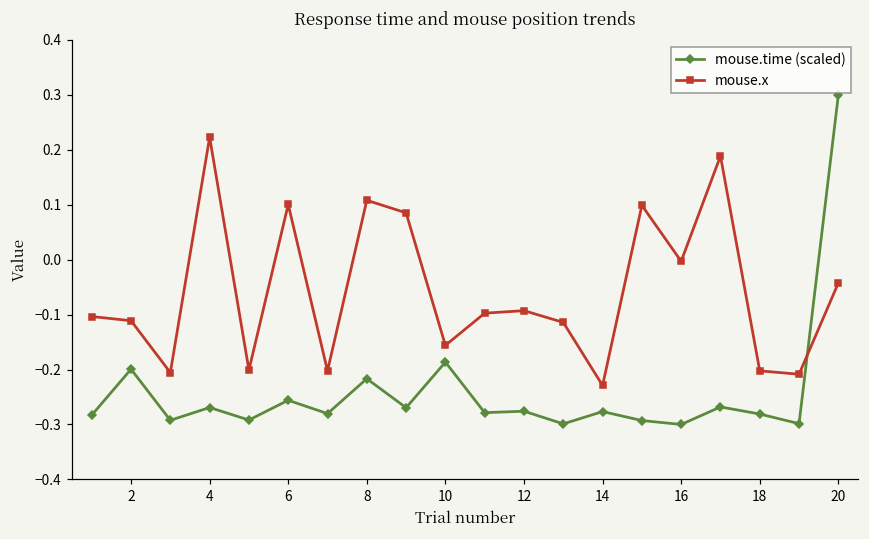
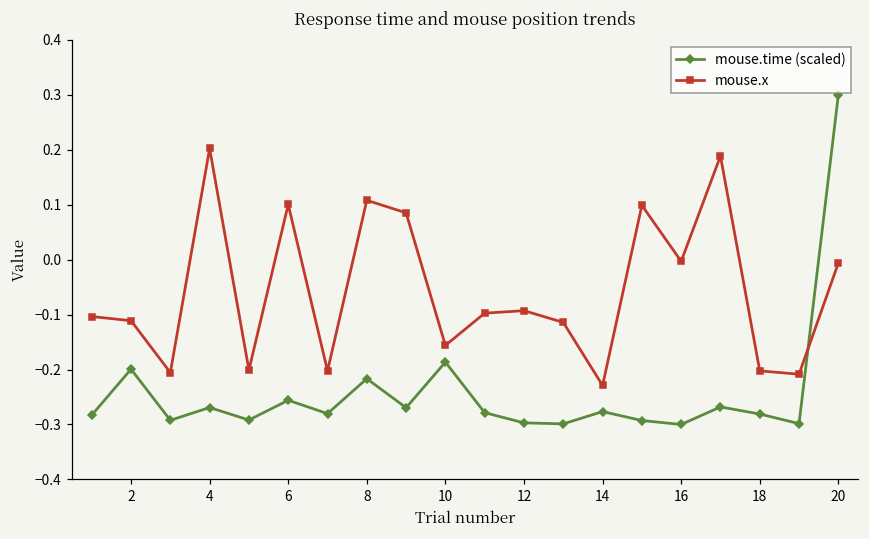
mouse.x, 4: 0.22 -> 0.20
mouse.time (scaled), 12: -0.28 -> -0.30
mouse.x, 20: -0.04 -> -0.01
